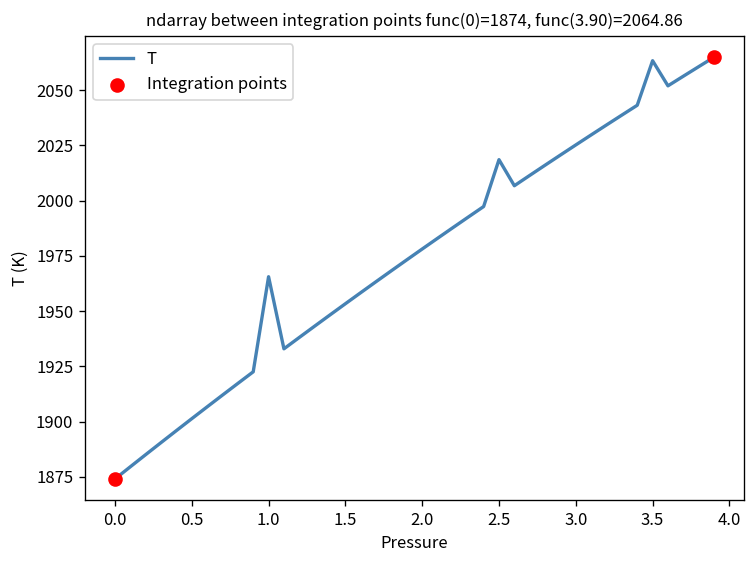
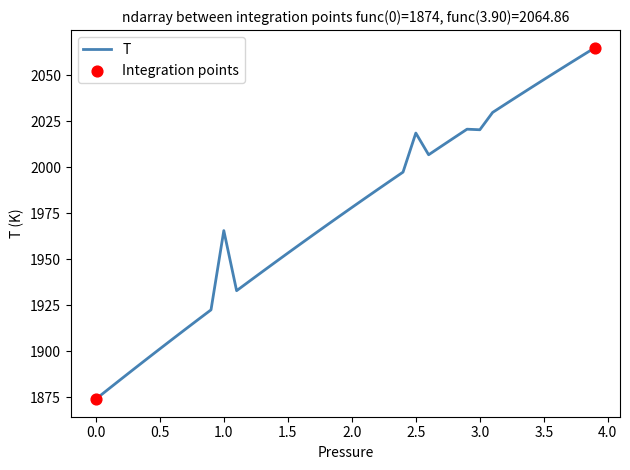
T, 3.0: 2025 -> 2020
T, 3.5: 2063 -> 2048
